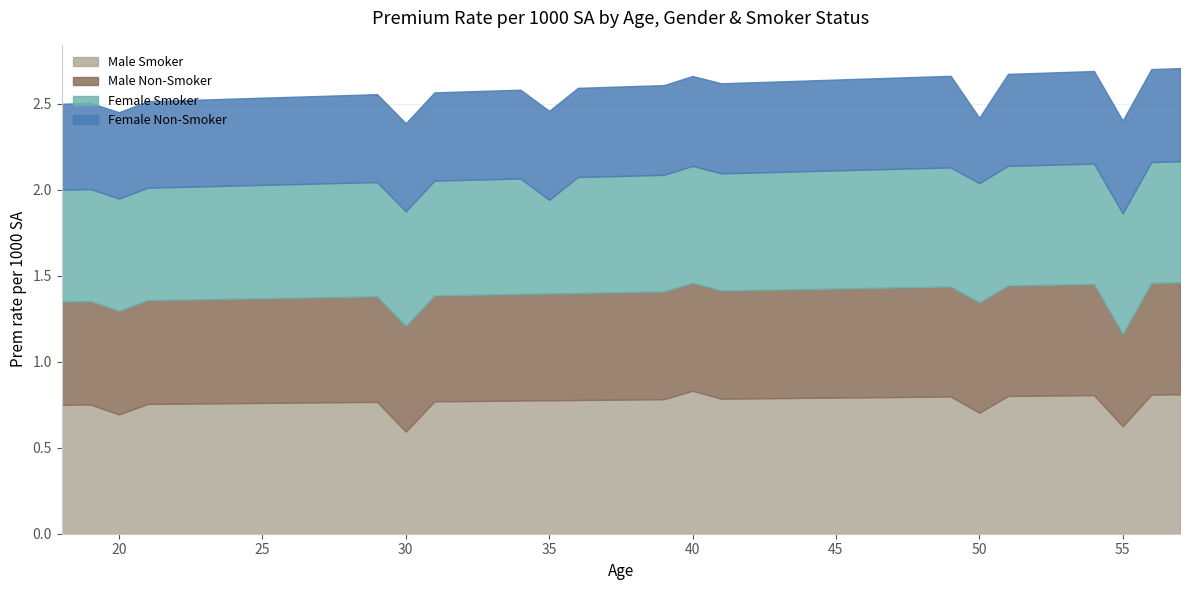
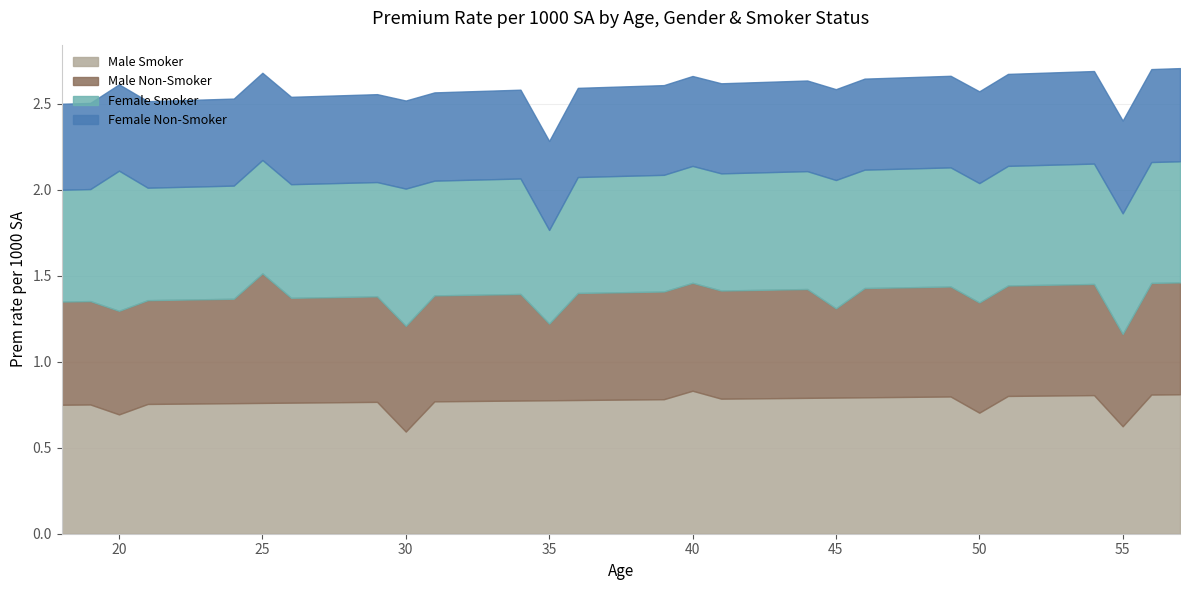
Female Smoker, 20: 0.65 -> 0.81
Male Non-Smoker, 25: 0.61 -> 0.75
Female Smoker, 30: 0.67 -> 0.80
Male Non-Smoker, 35: 0.62 -> 0.45
Male Non-Smoker, 45: 0.63 -> 0.52
Female Smoker, 45: 0.69 -> 0.75
Female Non-Smoker, 50: 0.38 -> 0.53
